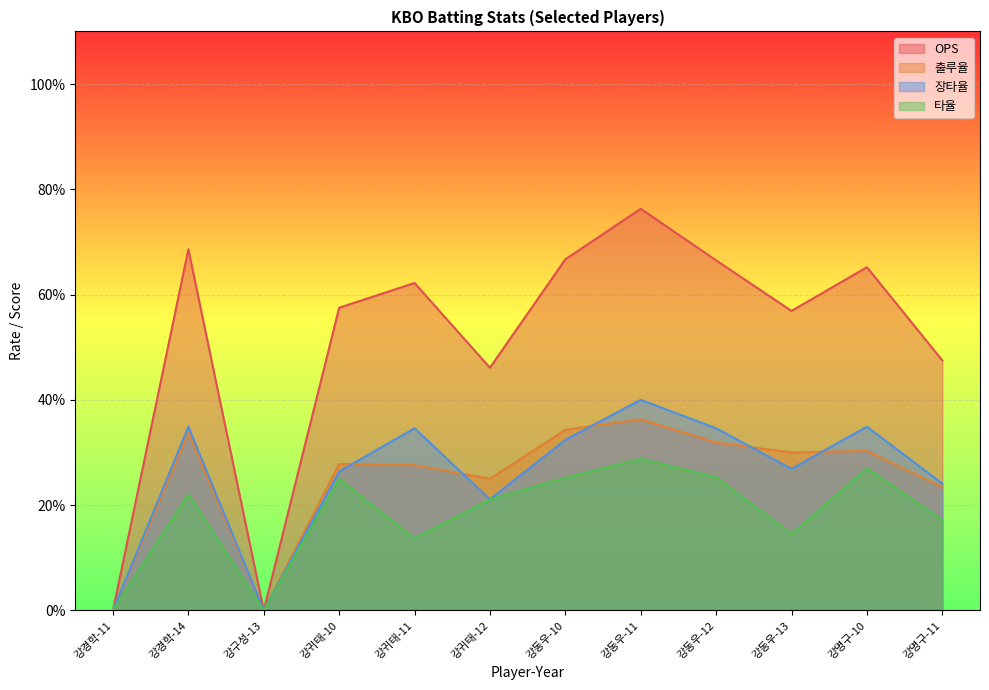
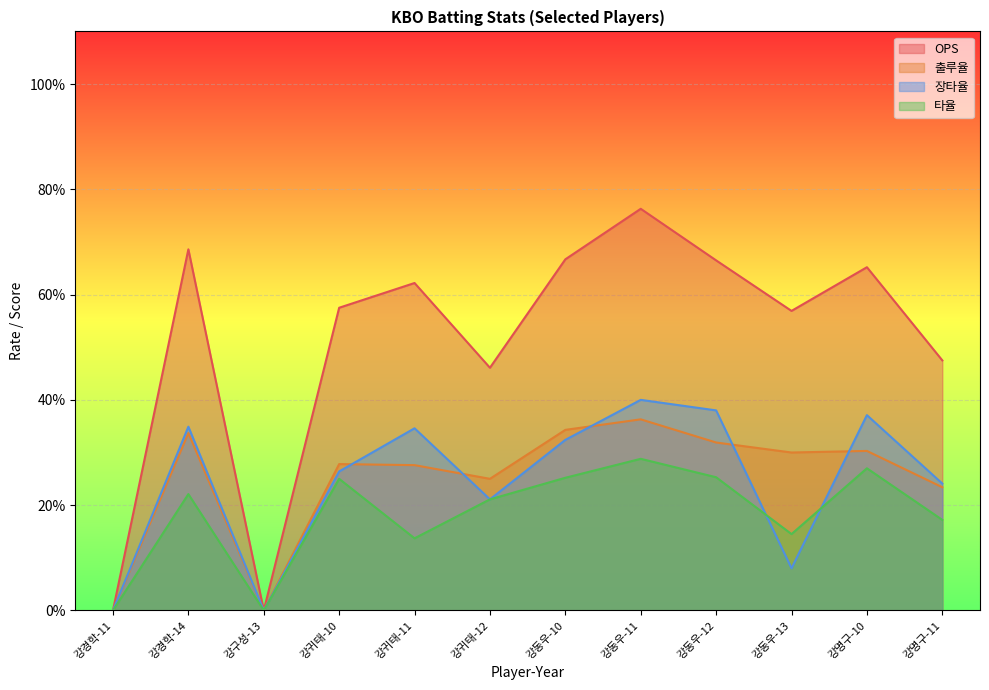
장타율, 강동우-12: 35% -> 38%
장타율, 강동우-13: 27% -> 8%
장타율, 강명구-10: 35% -> 37%
